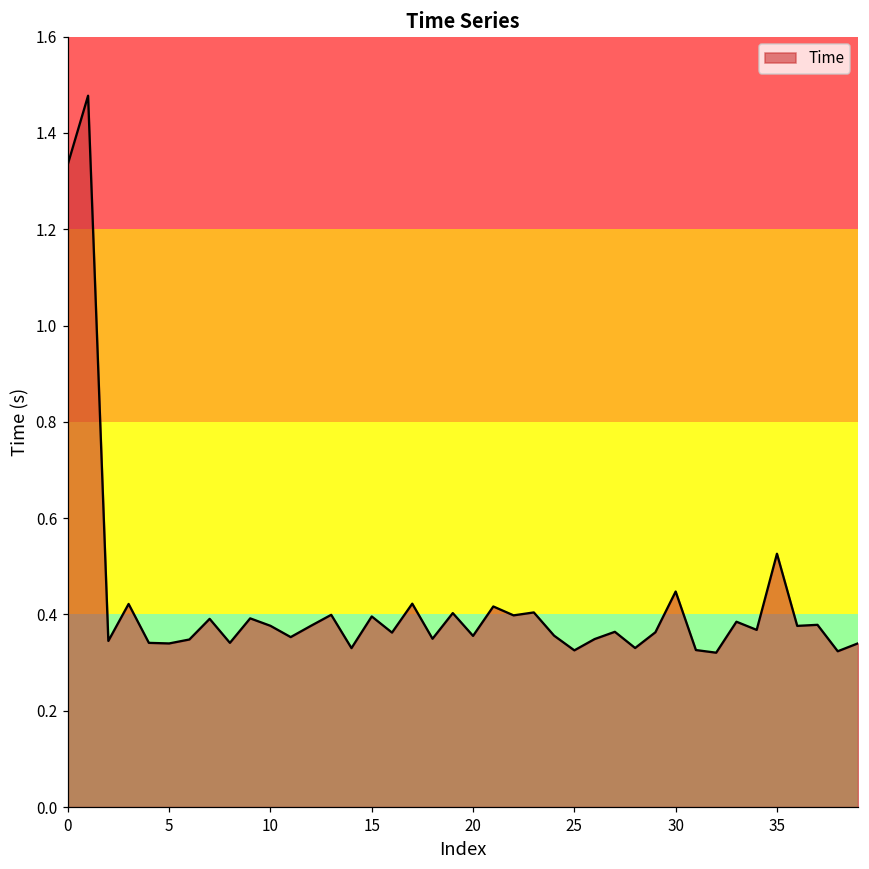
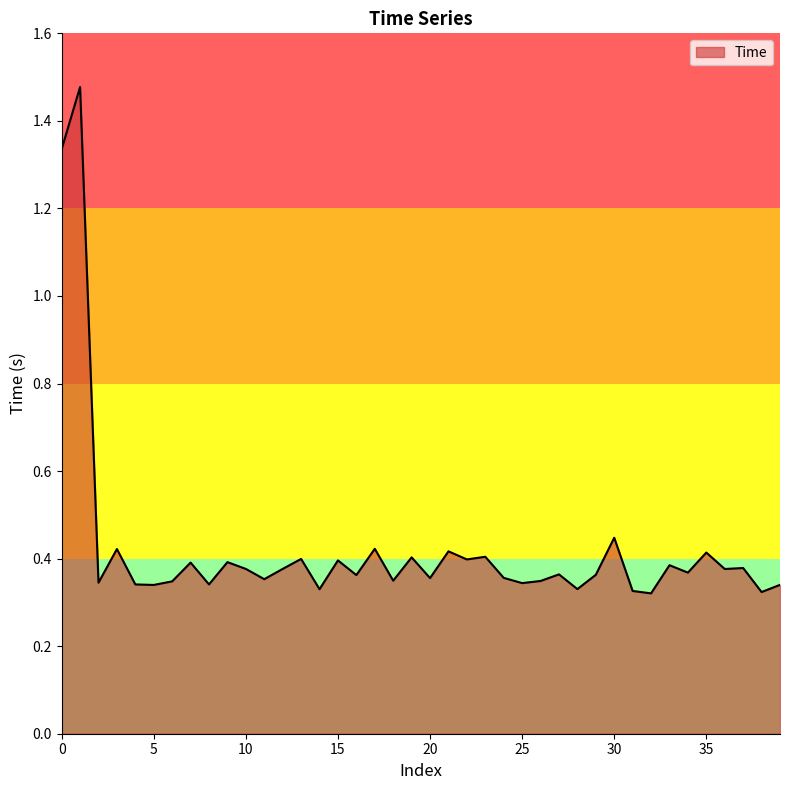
25: 0.33 -> 0.34
35: 0.53 -> 0.41
